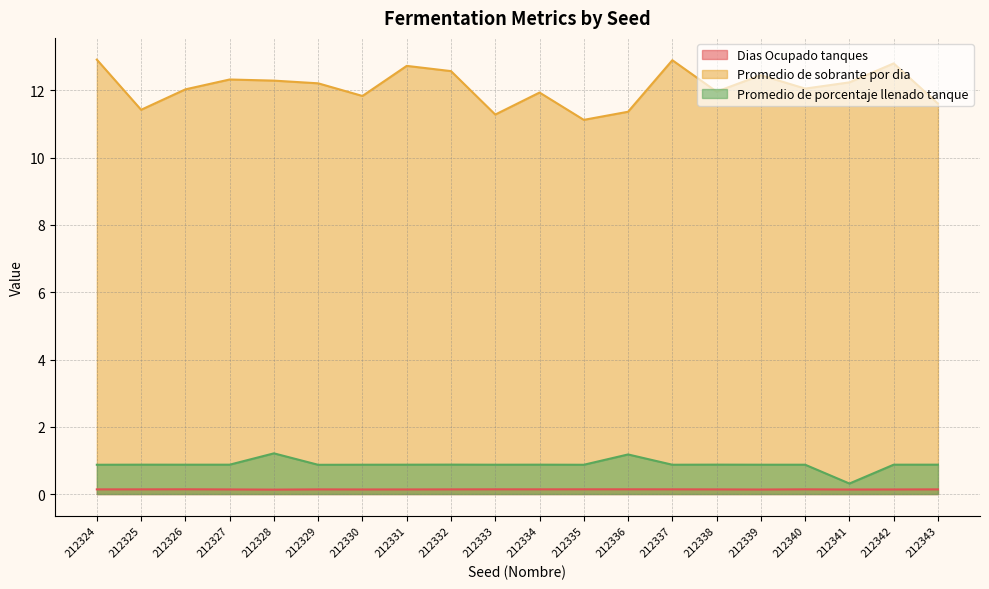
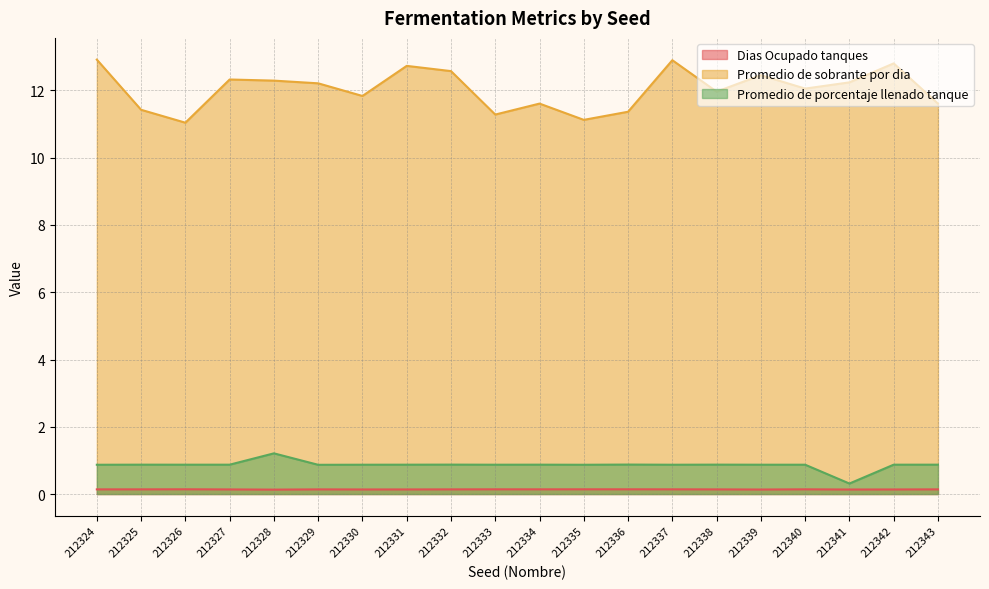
Promedio de sobrante por dia, 212326: 12.0 -> 11.0
Promedio de sobrante por dia, 212334: 11.9 -> 11.6
Promedio de porcentaje llenado tanque, 212336: 1.2 -> 0.9
